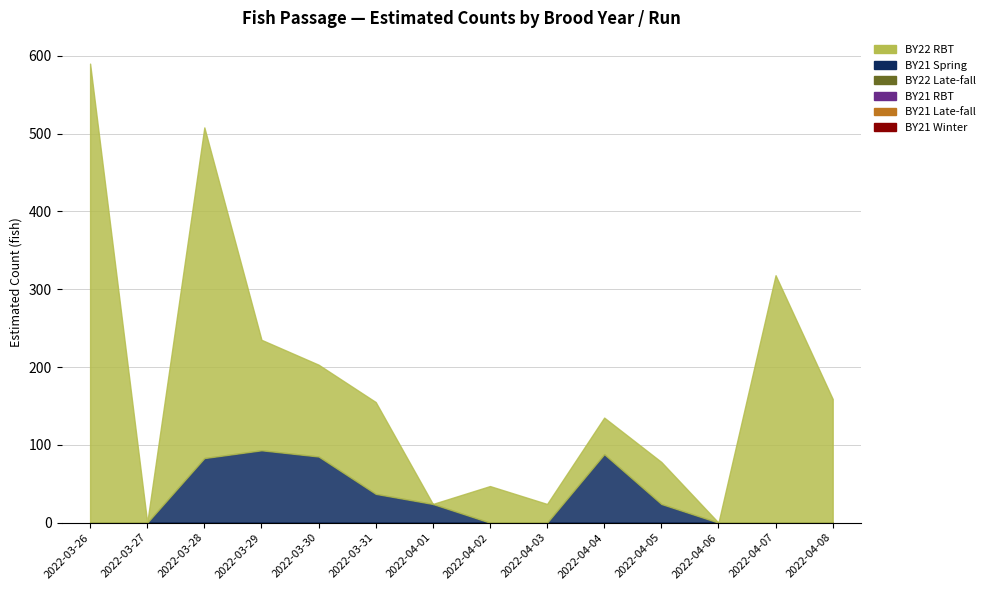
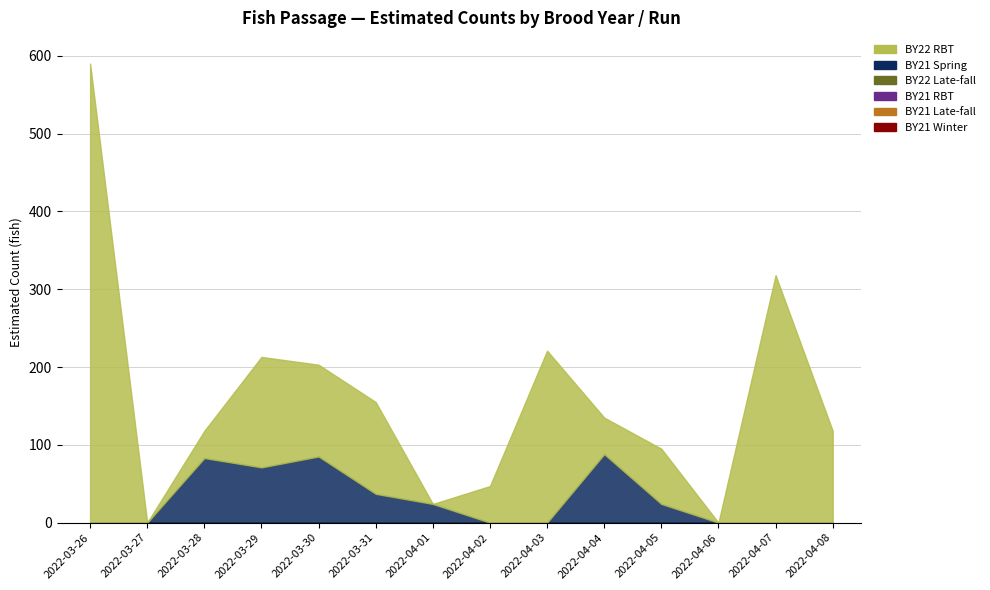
BY22 RBT, 2022-03-28: 430 -> 40
BY21 Spring, 2022-03-29: 90 -> 70
BY22 RBT, 2022-04-03: 20 -> 220
BY22 RBT, 2022-04-05: 50 -> 70
BY22 RBT, 2022-04-08: 160 -> 120
